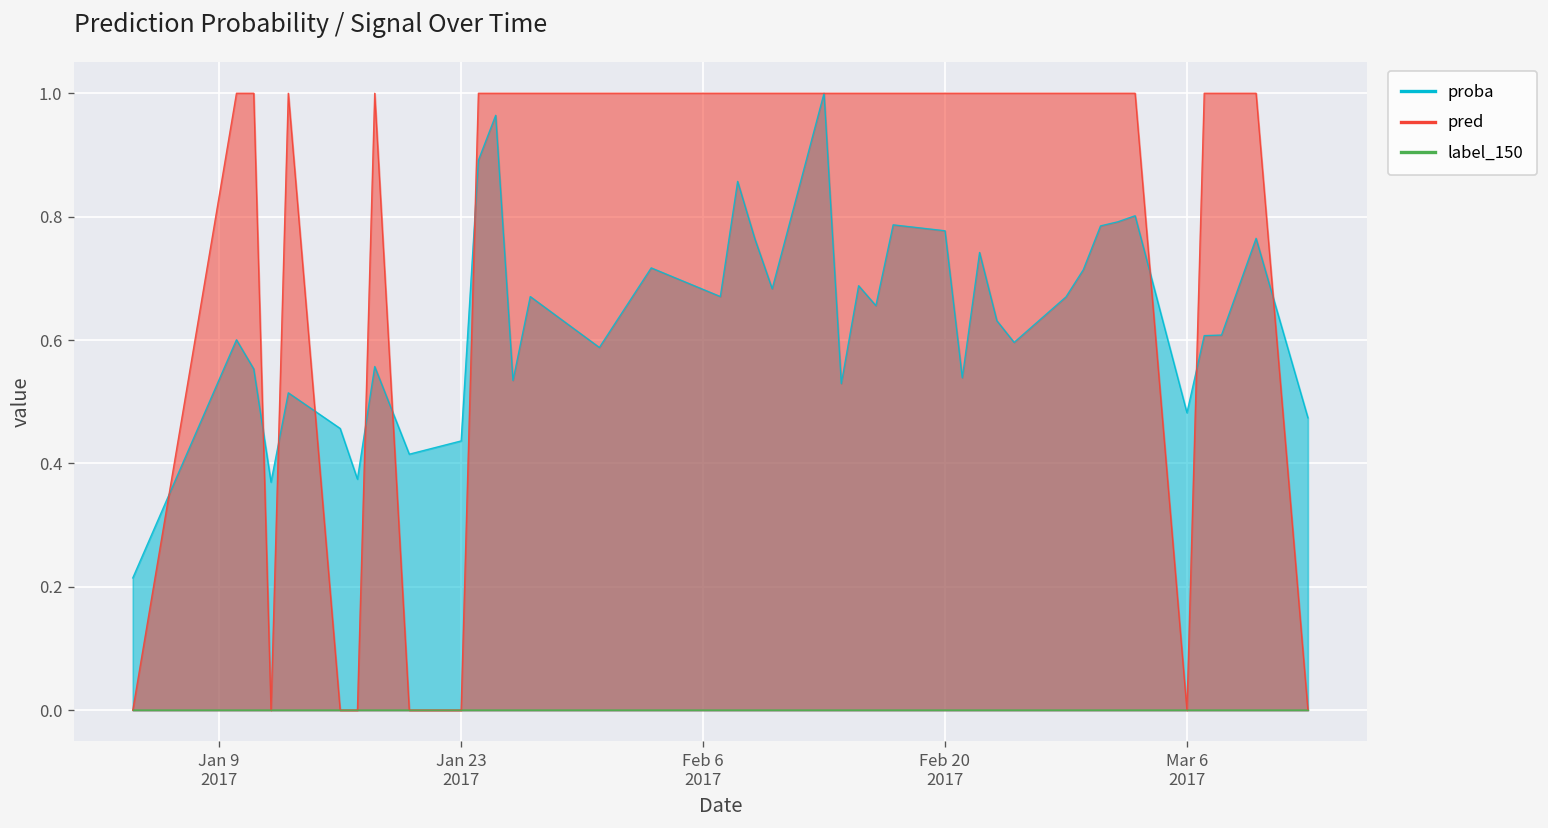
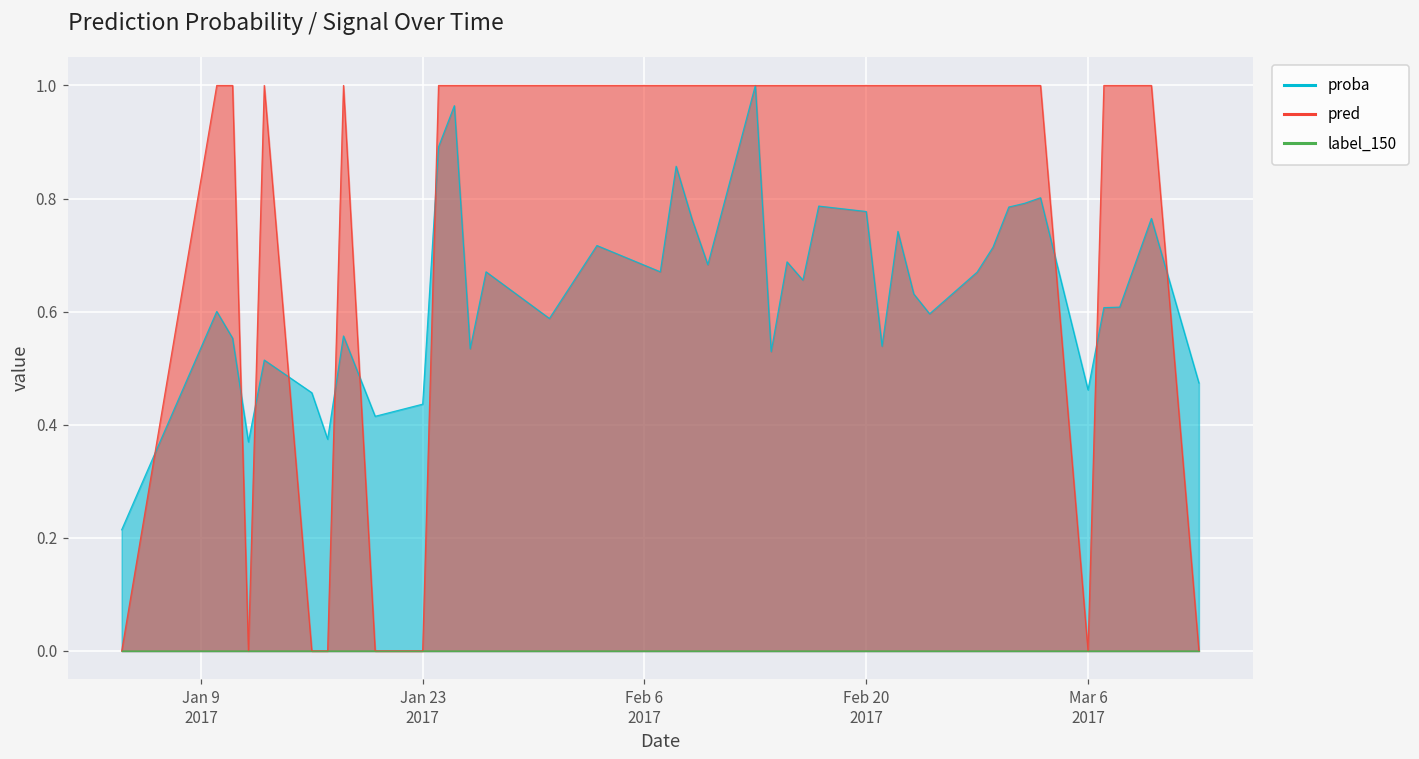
proba, Mar 6 2017: 0.48 -> 0.46
